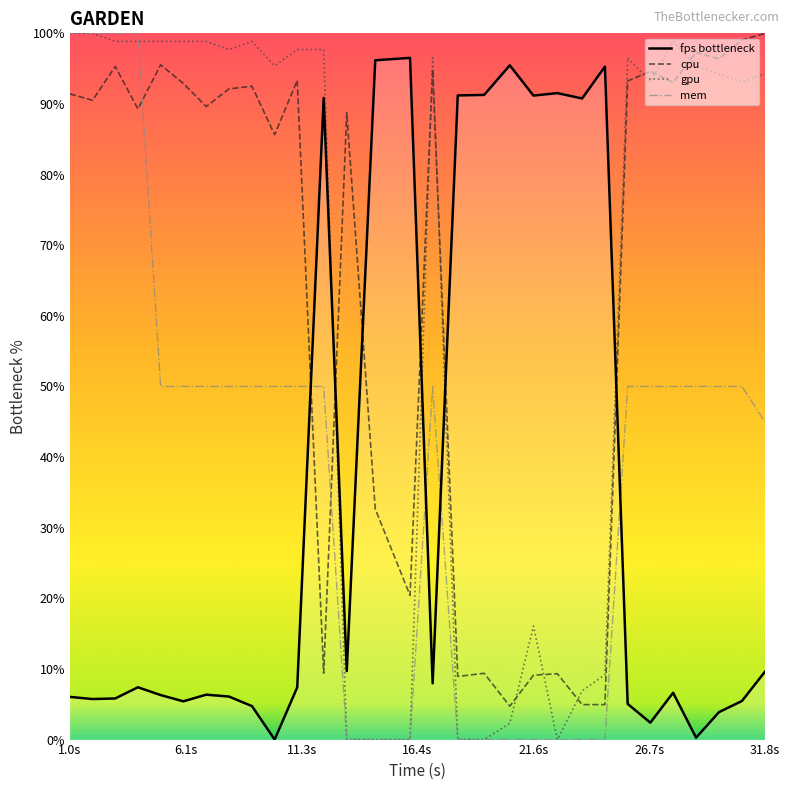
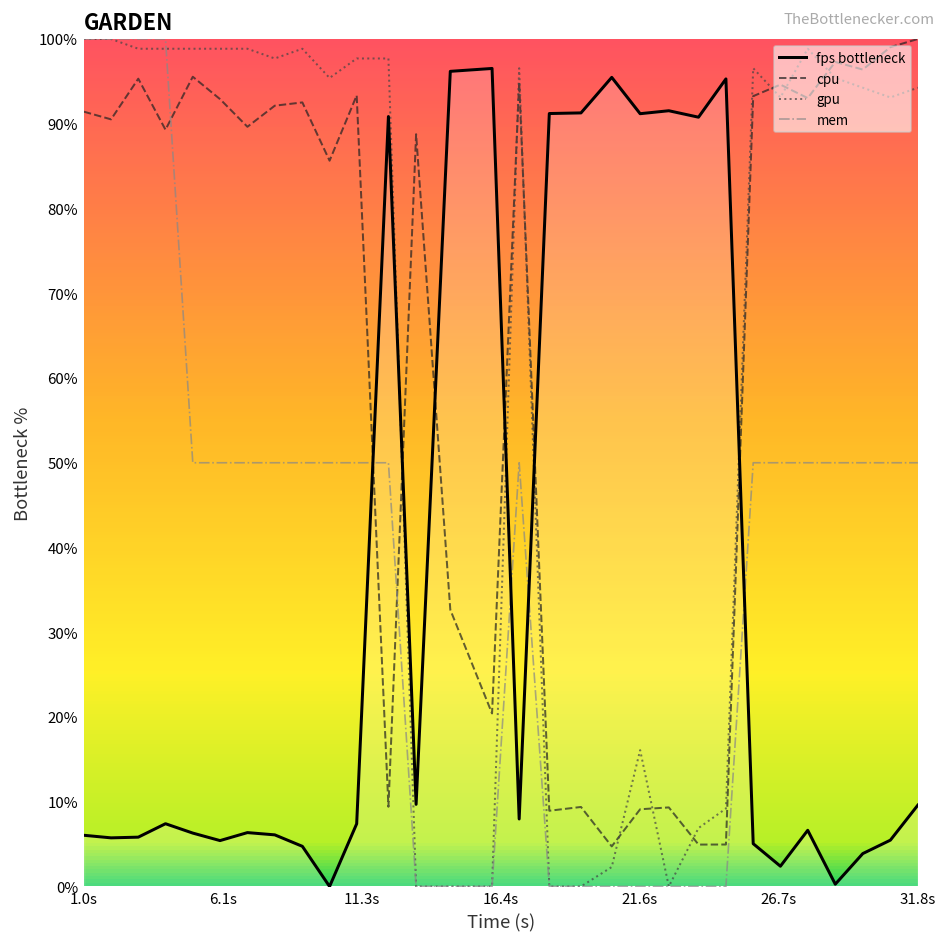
mem, 31.8s: 45% -> 50%
